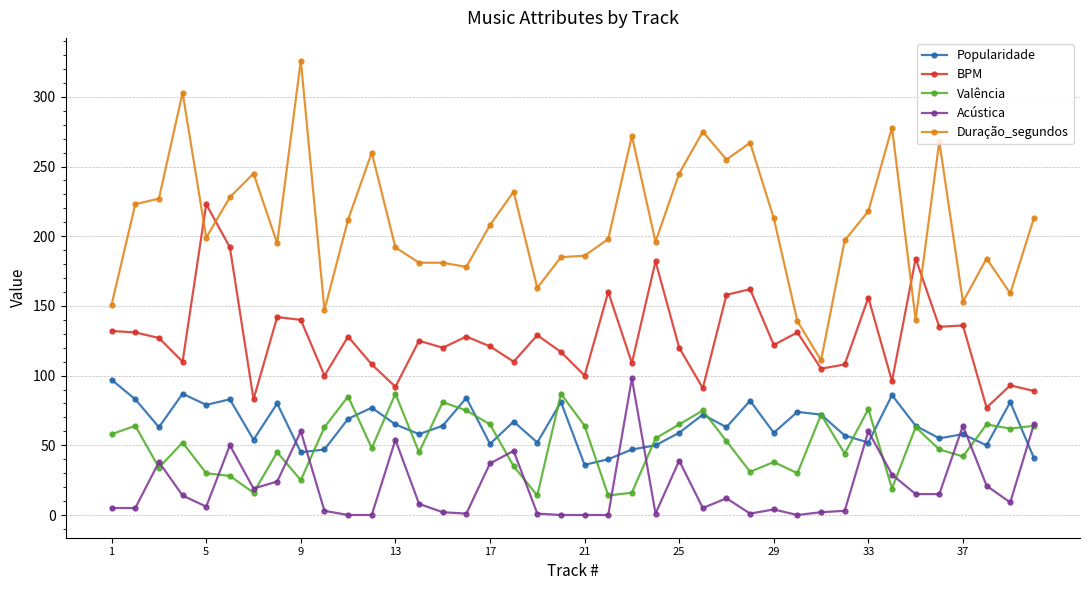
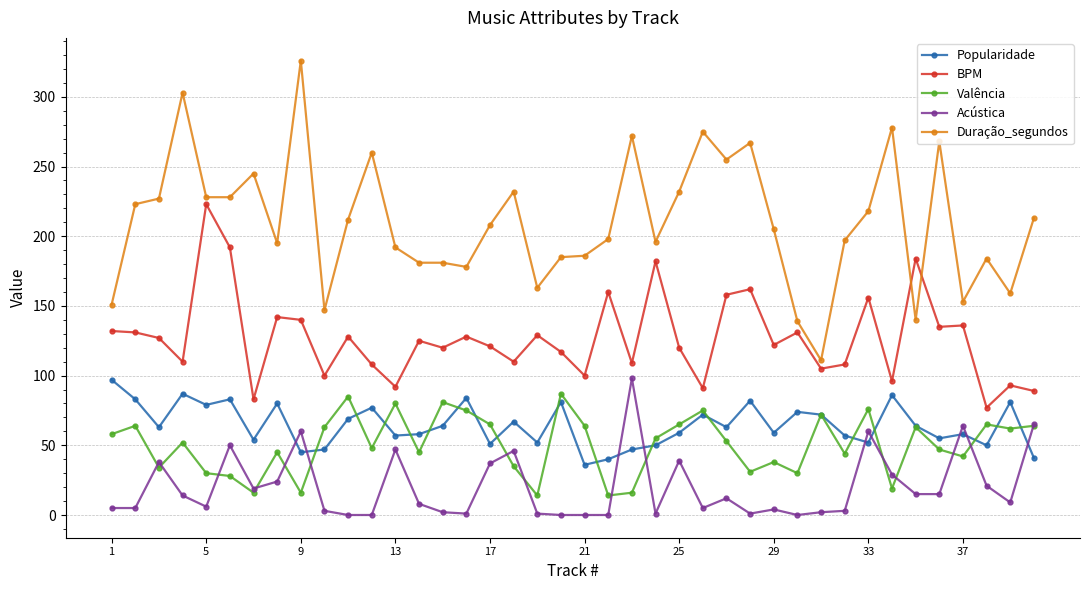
Duração_segundos, 5: 199 -> 228
Valência, 9: 25 -> 16
Popularidade, 13: 65 -> 57
Valência, 13: 87 -> 80
Acústica, 13: 54 -> 47
Duração_segundos, 25: 245 -> 232
Duração_segundos, 29: 213 -> 205
